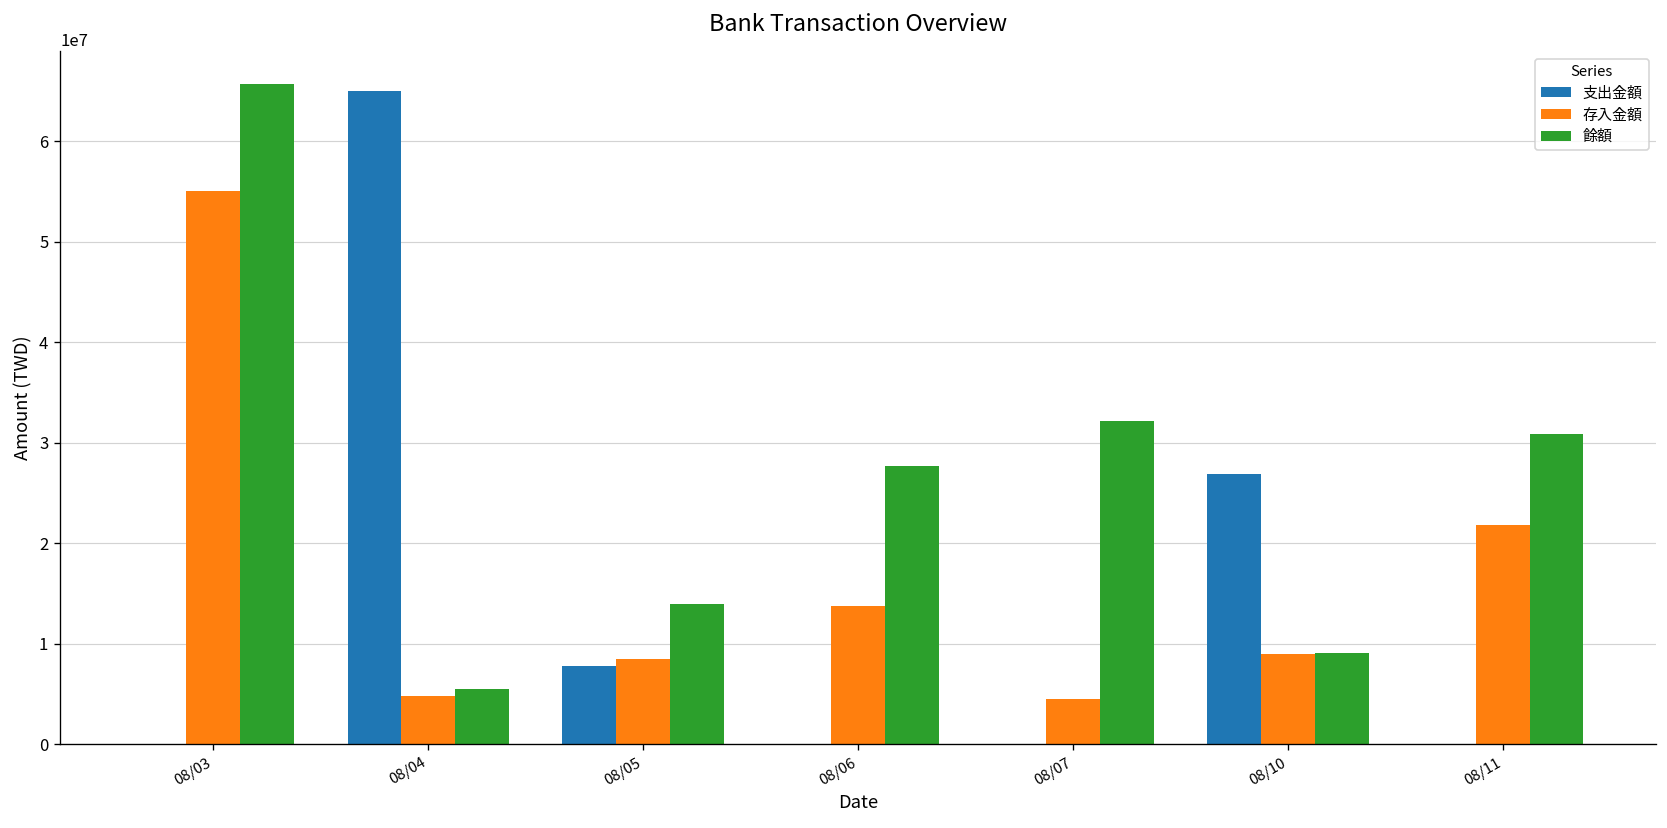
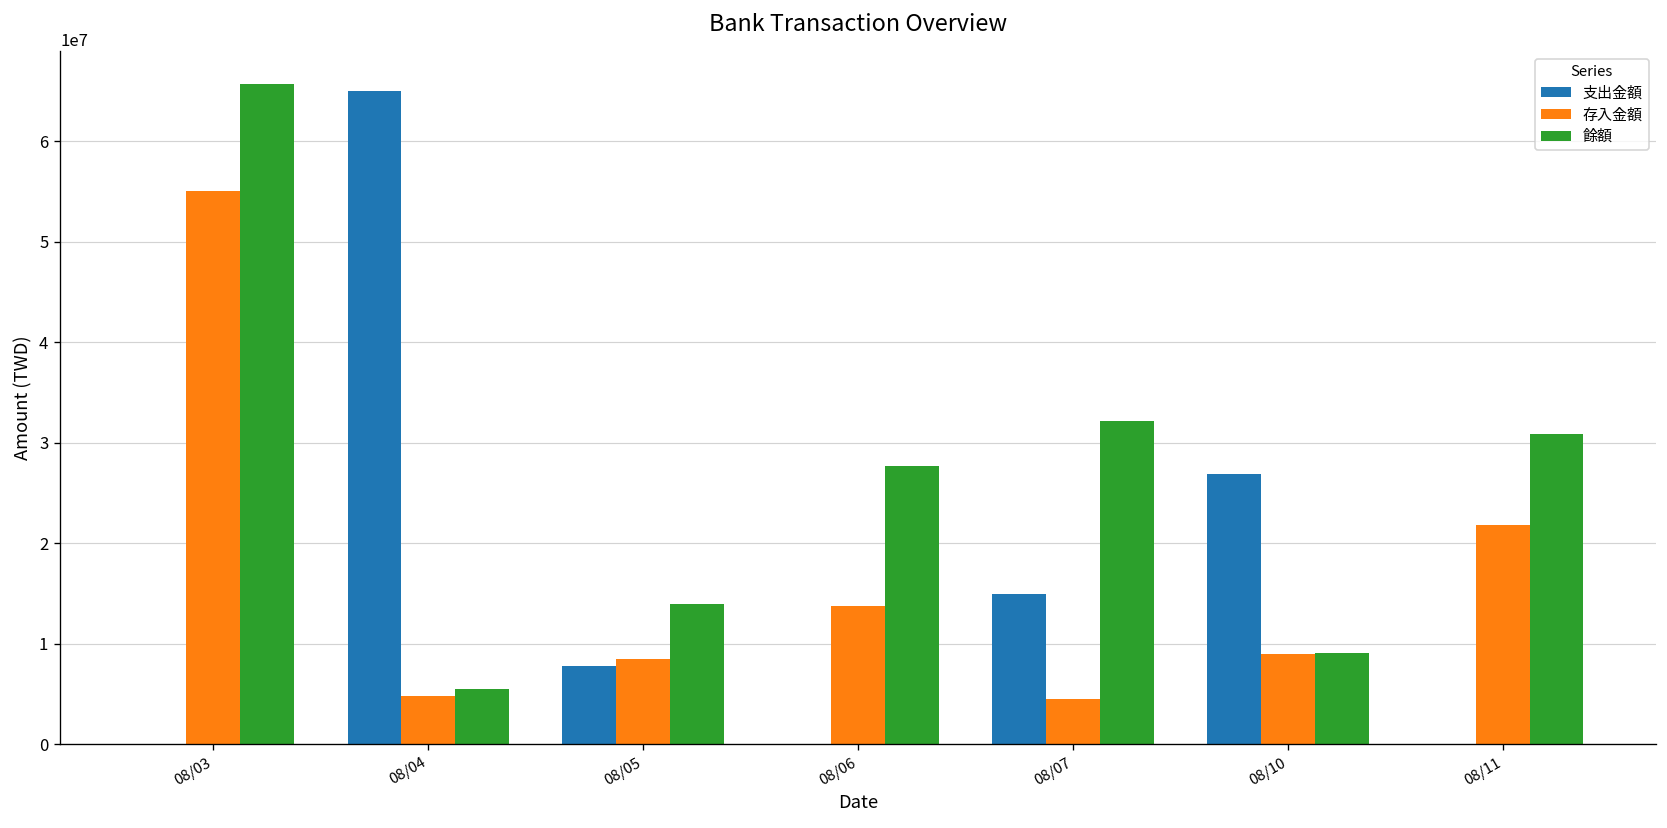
支出金額, 08/07: 0 -> 15000000
